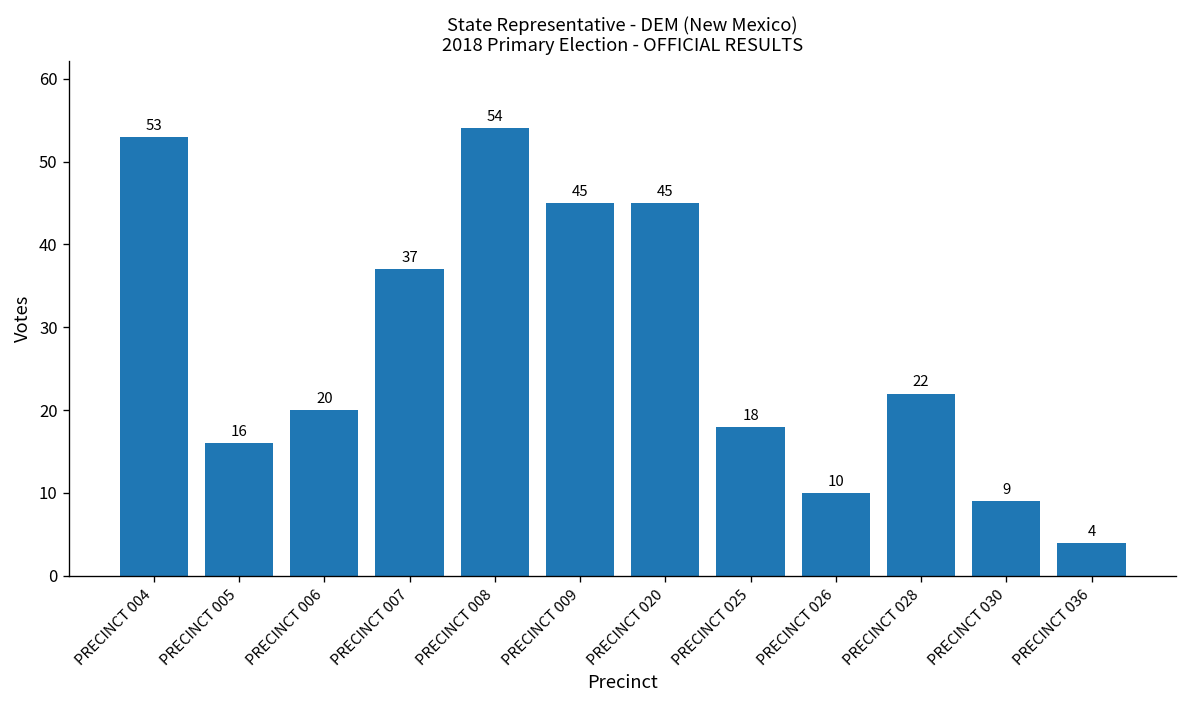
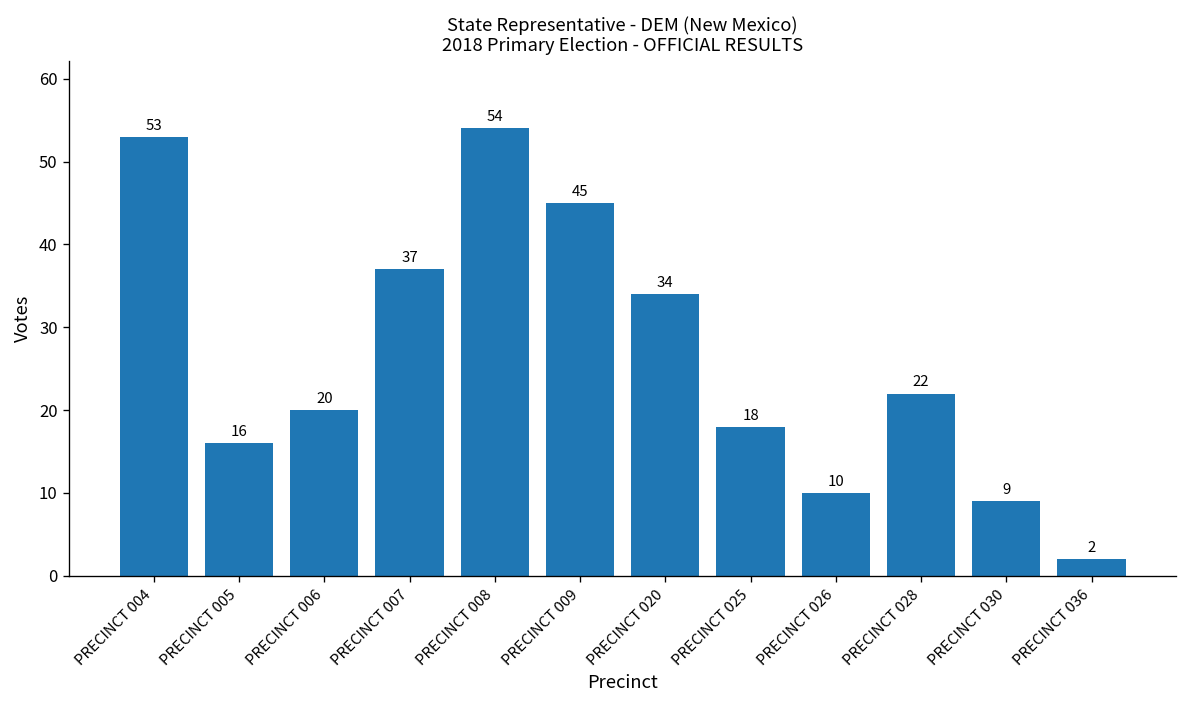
PRECINCT 020: 45 -> 34
PRECINCT 036: 4 -> 2
